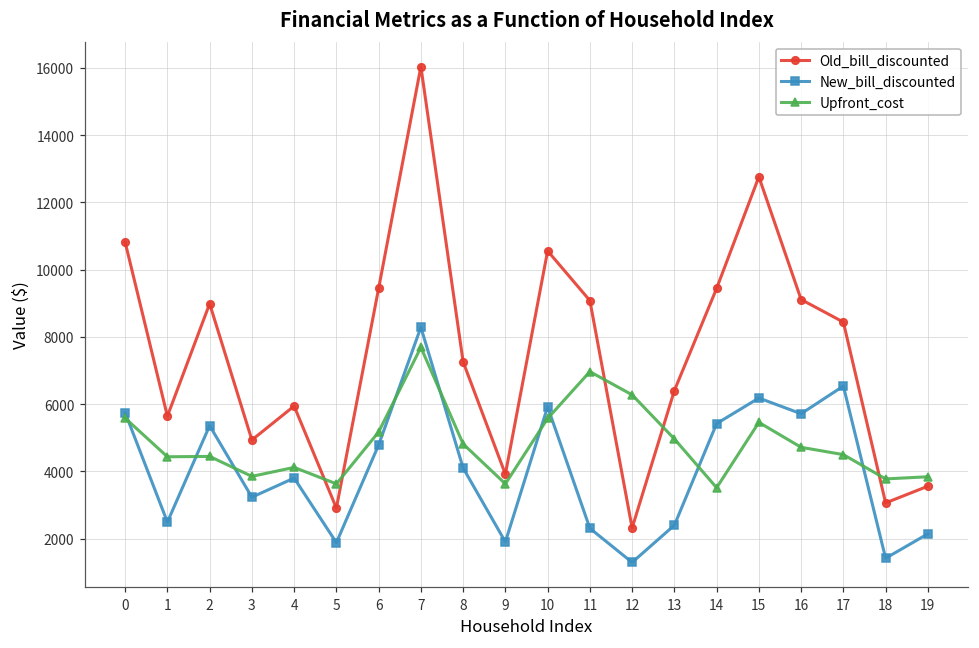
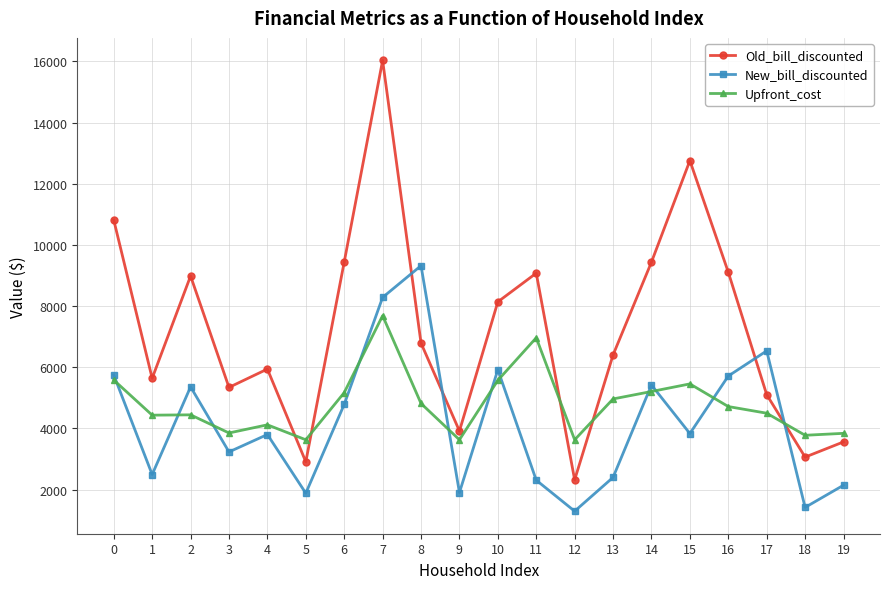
Old_bill_discounted, 3: 4900 -> 5300
Old_bill_discounted, 8: 7300 -> 6800
New_bill_discounted, 8: 4100 -> 9300
Old_bill_discounted, 10: 10600 -> 8100
Upfront_cost, 12: 6300 -> 3600
Upfront_cost, 14: 3500 -> 5200
New_bill_discounted, 15: 6200 -> 3800
Old_bill_discounted, 17: 8400 -> 5100
